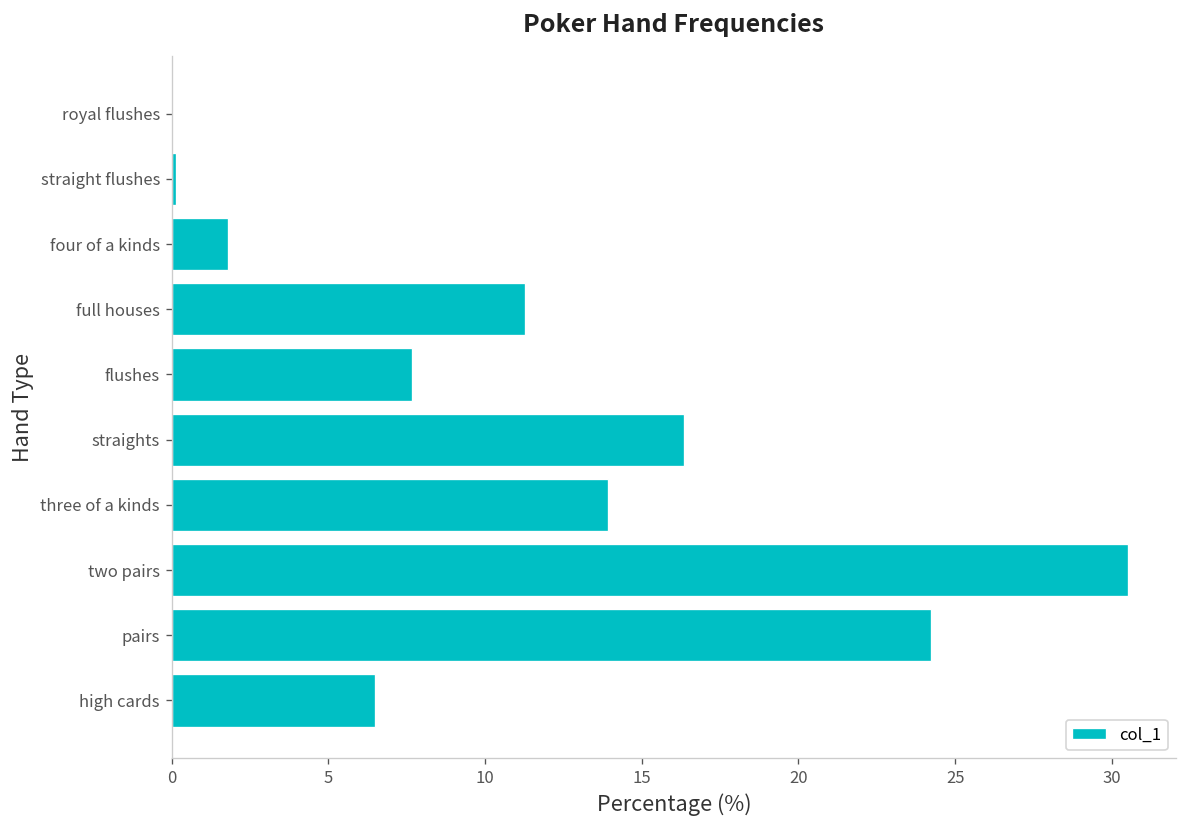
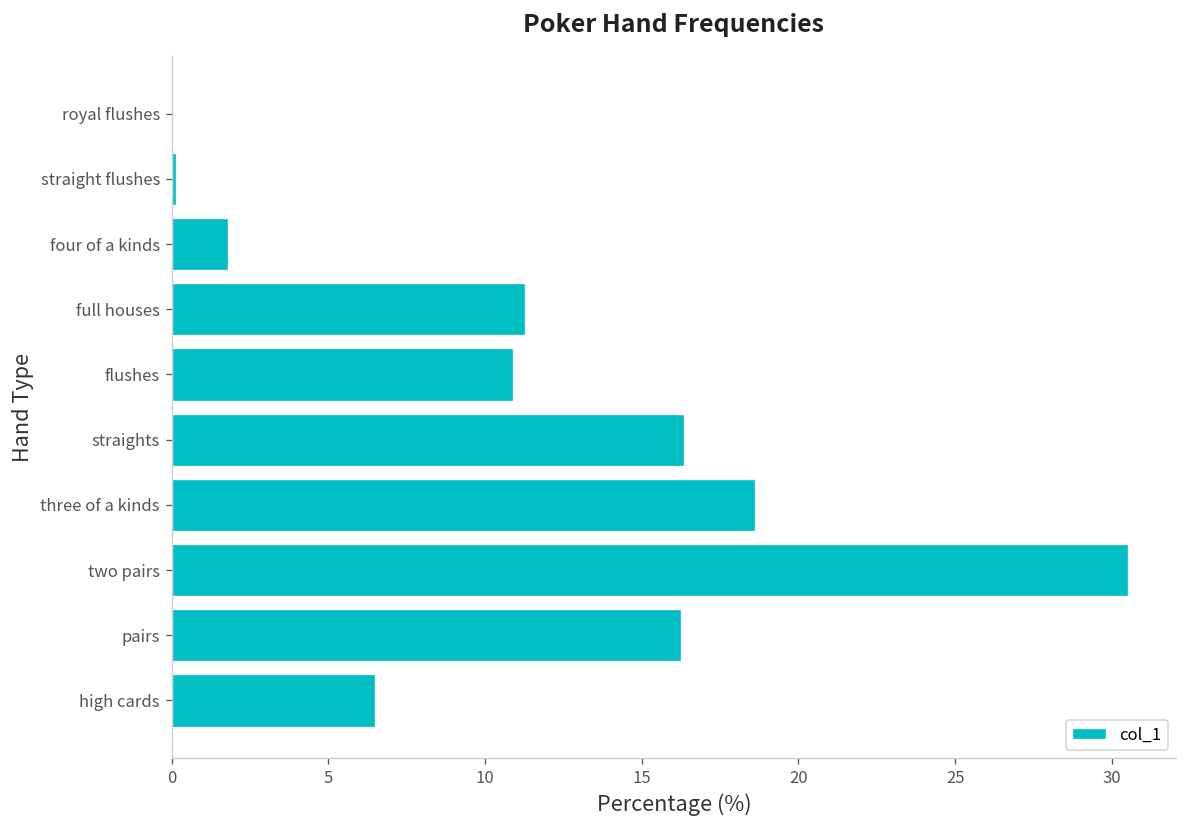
flushes: 7.7 -> 10.9
three of a kinds: 13.9 -> 18.6
pairs: 24.2 -> 16.3
